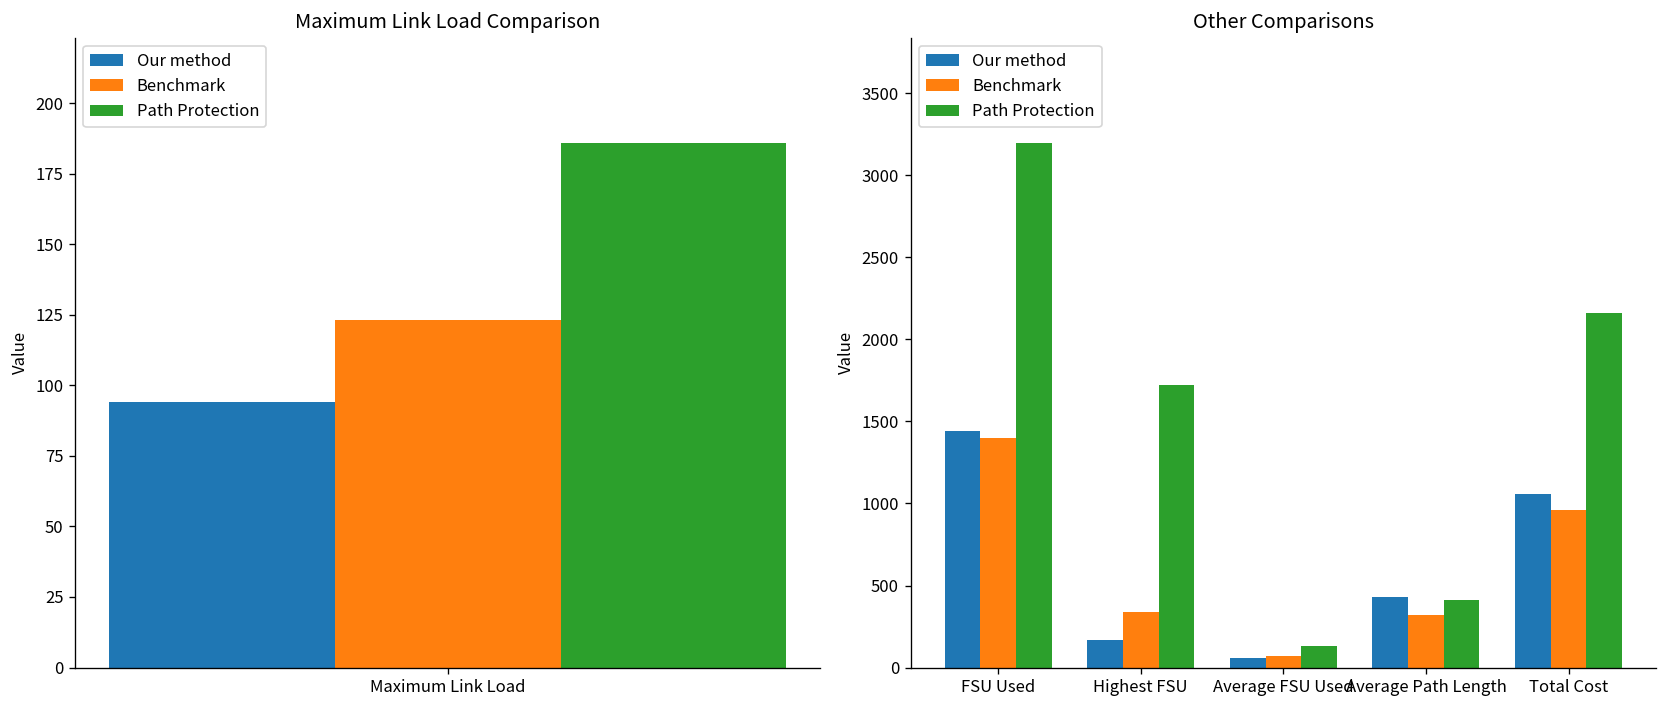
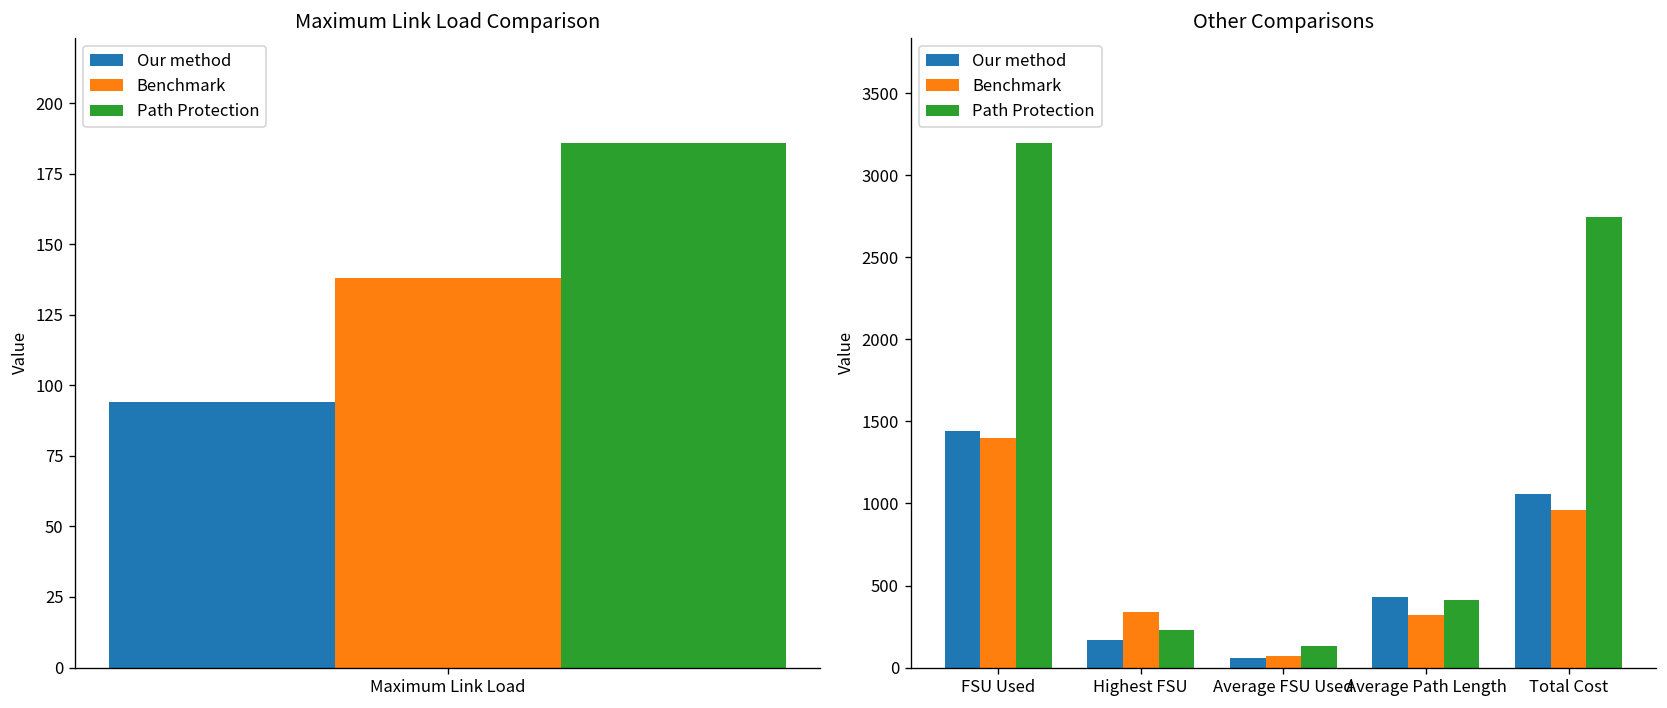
Maximum Link Load Comparison, Maximum Link Load: 123 -> 138
Other Comparisons, Path Protection, Highest FSU: 1730 -> 230
Other Comparisons, Path Protection, Total Cost: 2160 -> 2750
